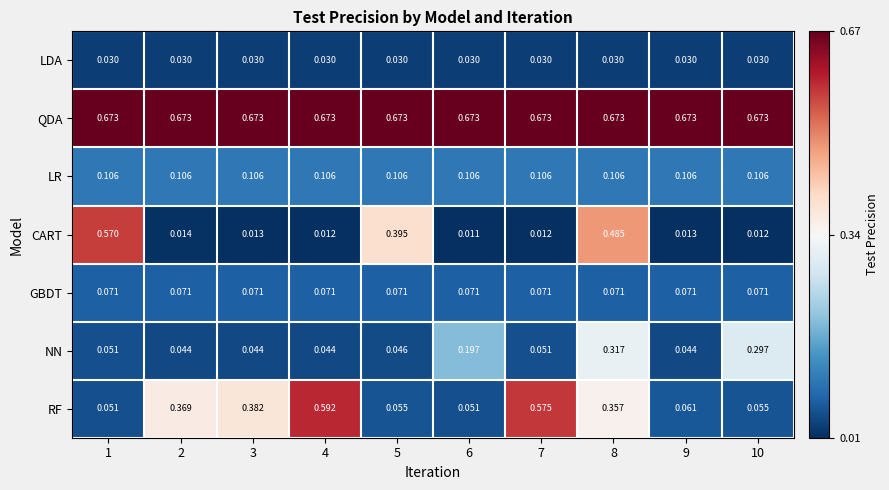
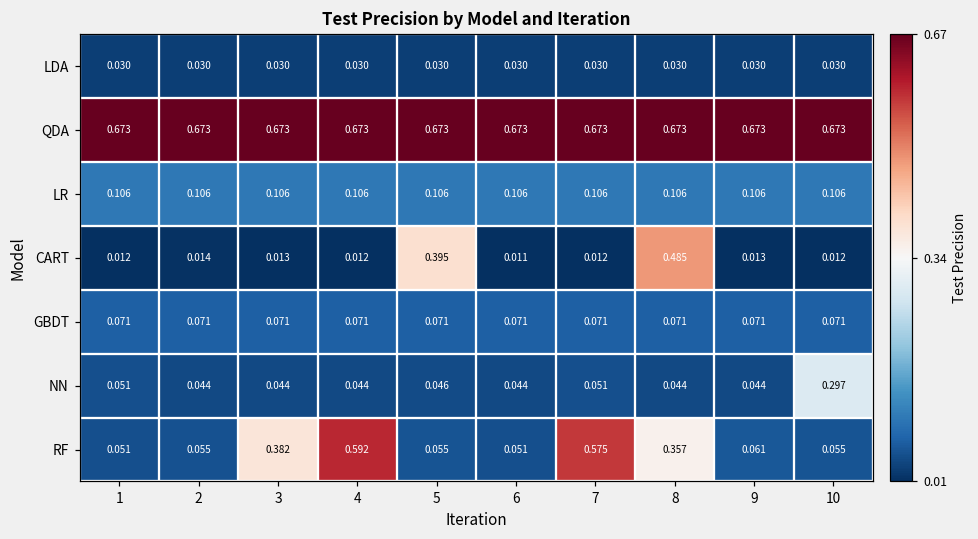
CART, 1: 0.570 -> 0.012
NN, 6: 0.197 -> 0.044
NN, 8: 0.317 -> 0.044
RF, 2: 0.369 -> 0.055
